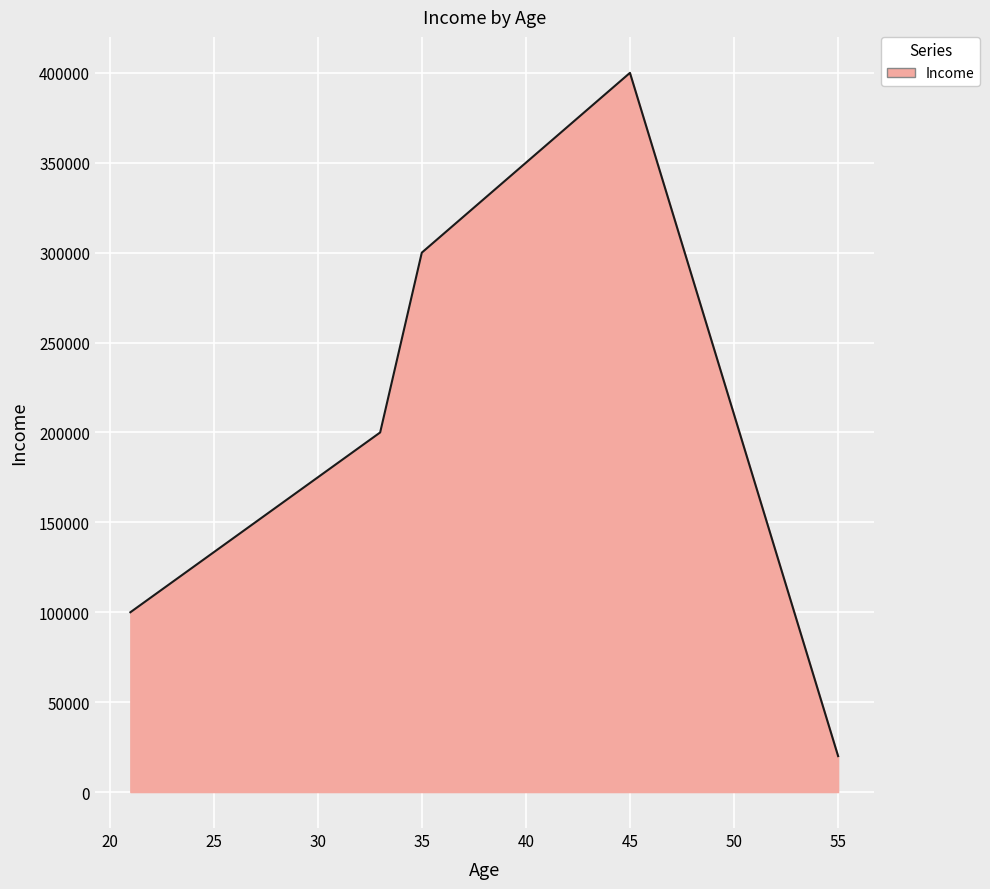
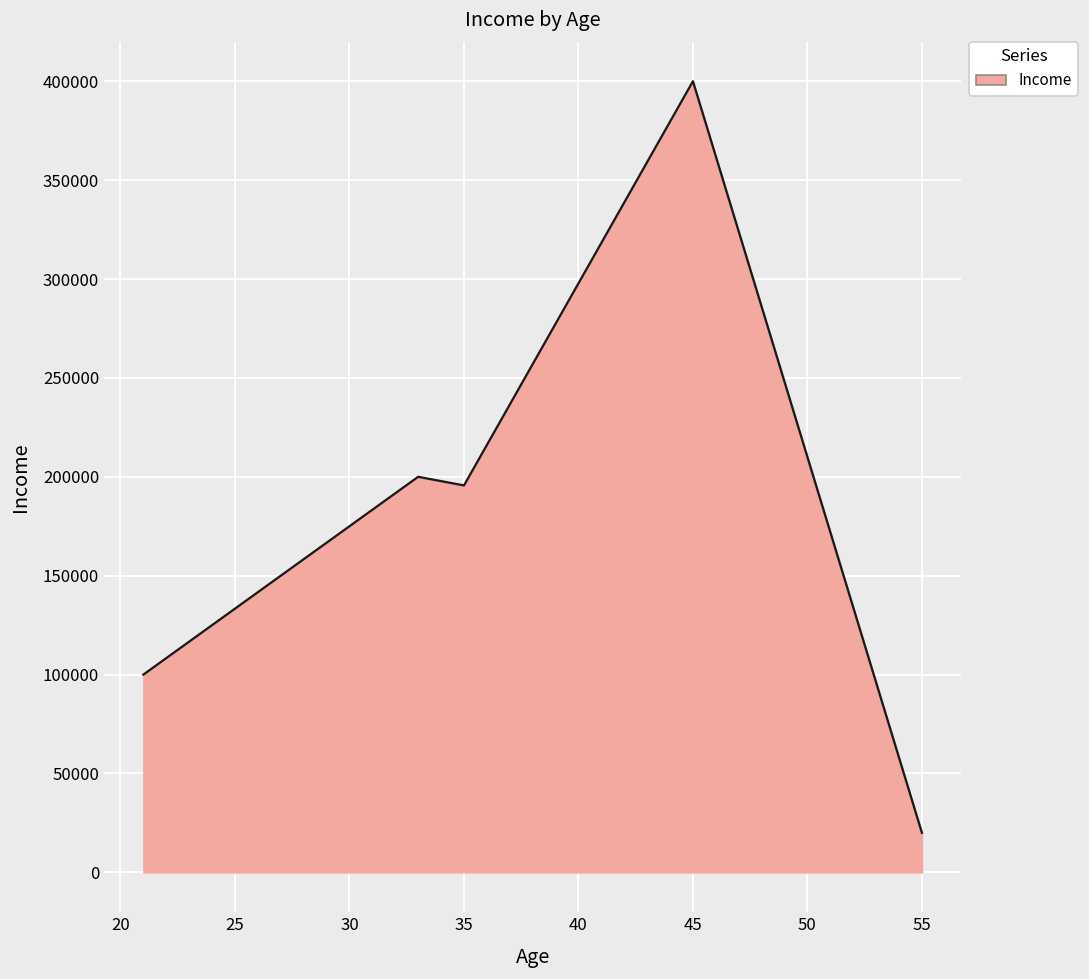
35: 300000 -> 196000
